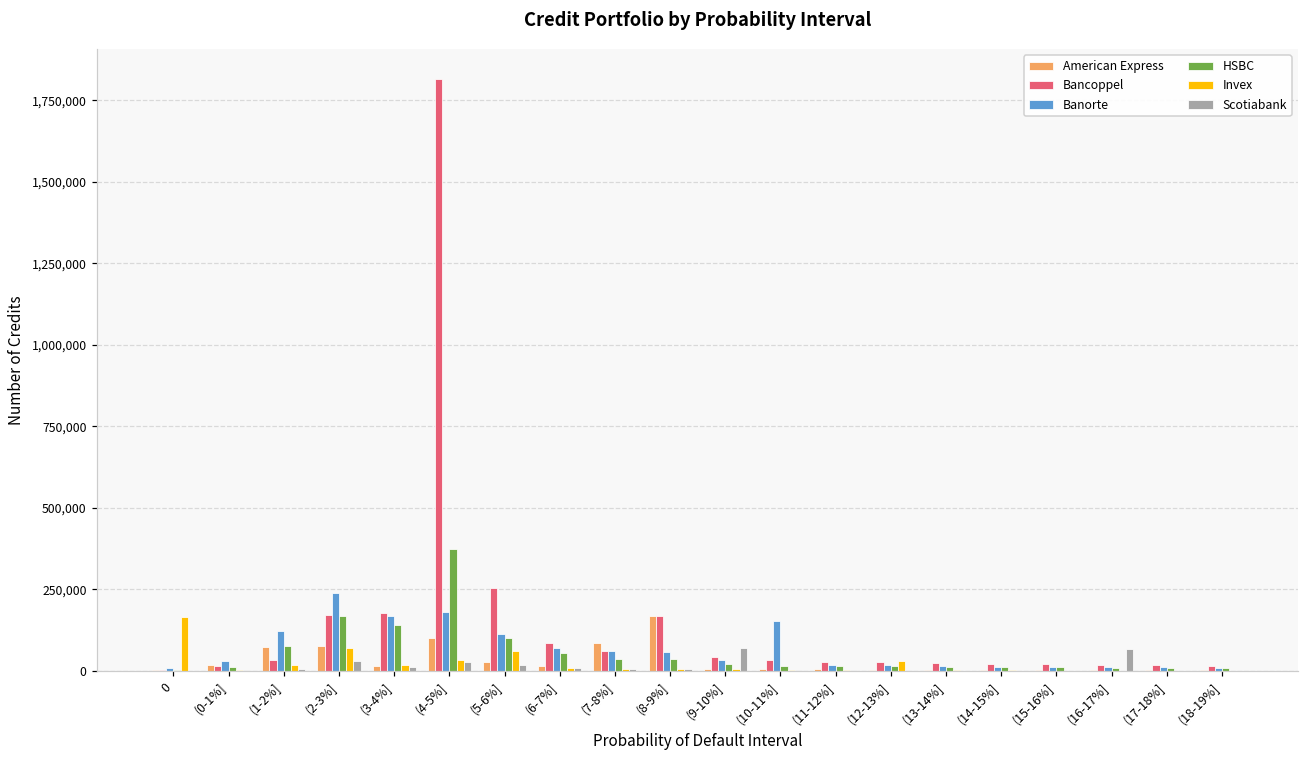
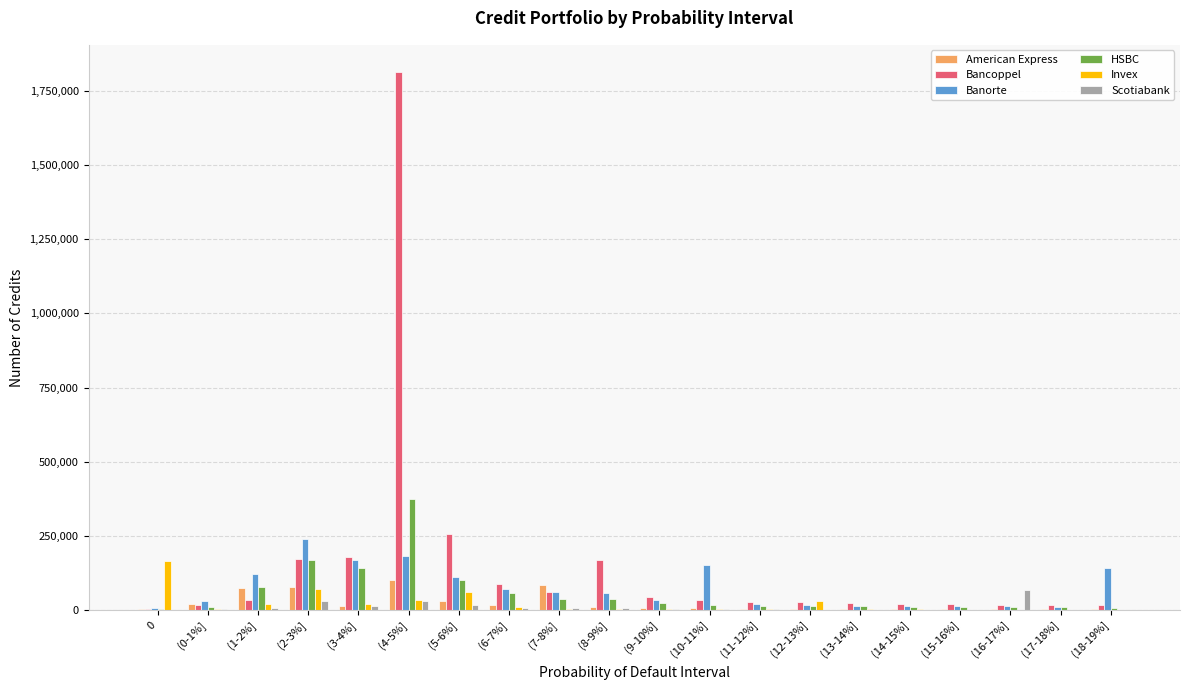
American Express, (8-9%]: 170,000 -> 10,000
Scotiabank, (9-10%]: 70,000 -> 0
Banorte, (18-19%]: 10,000 -> 140,000
